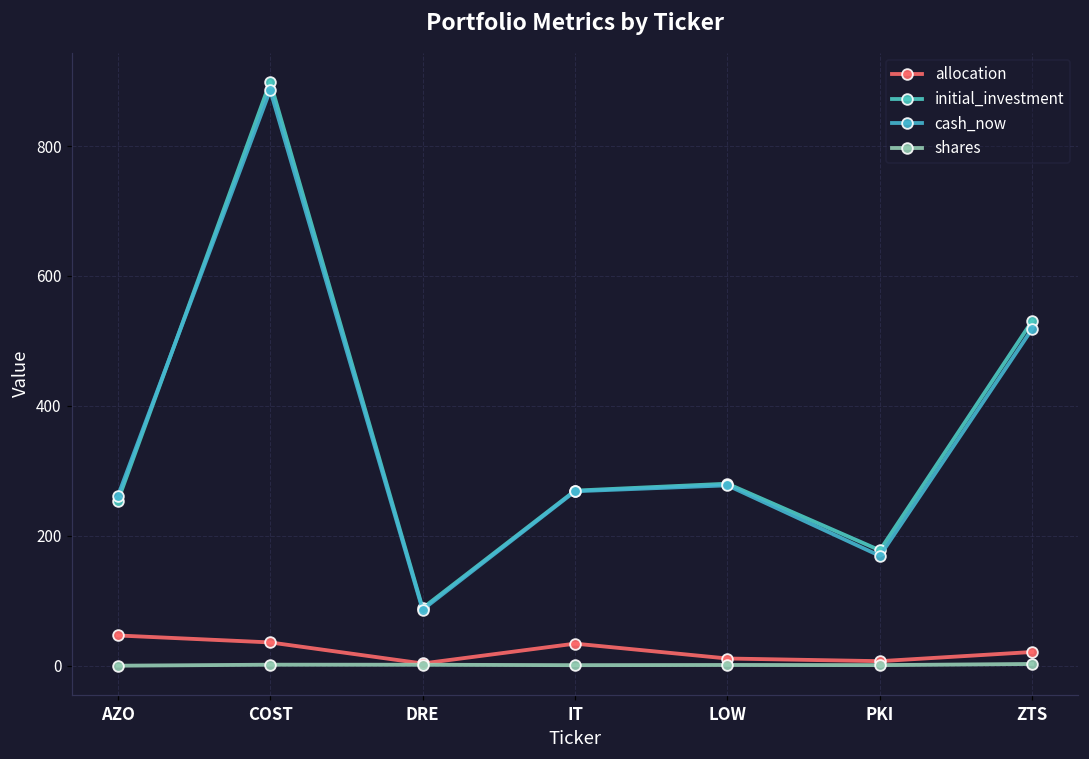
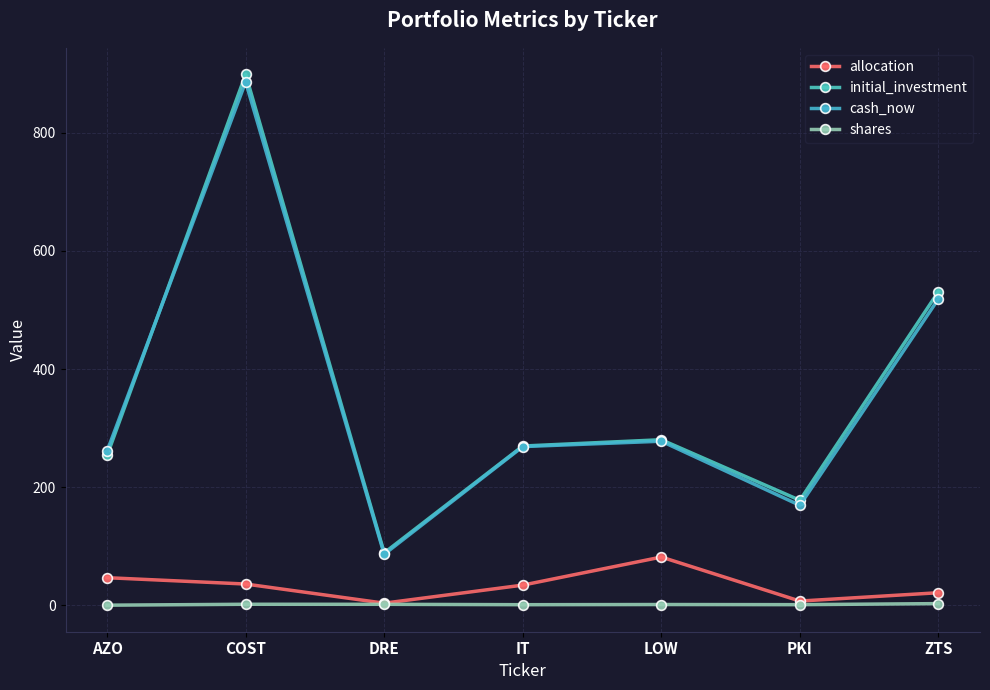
allocation, LOW: 10 -> 80
